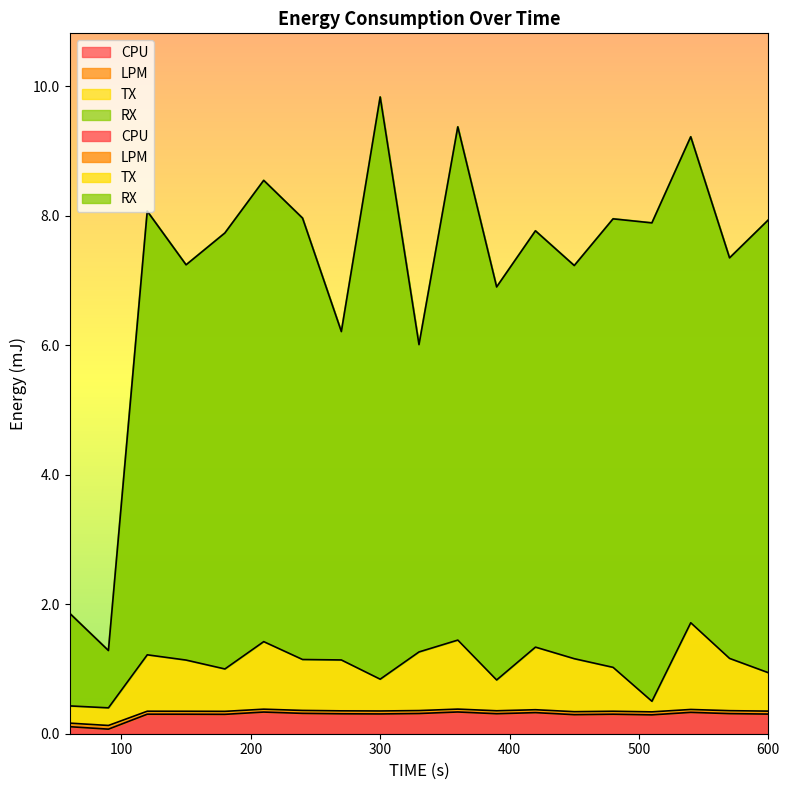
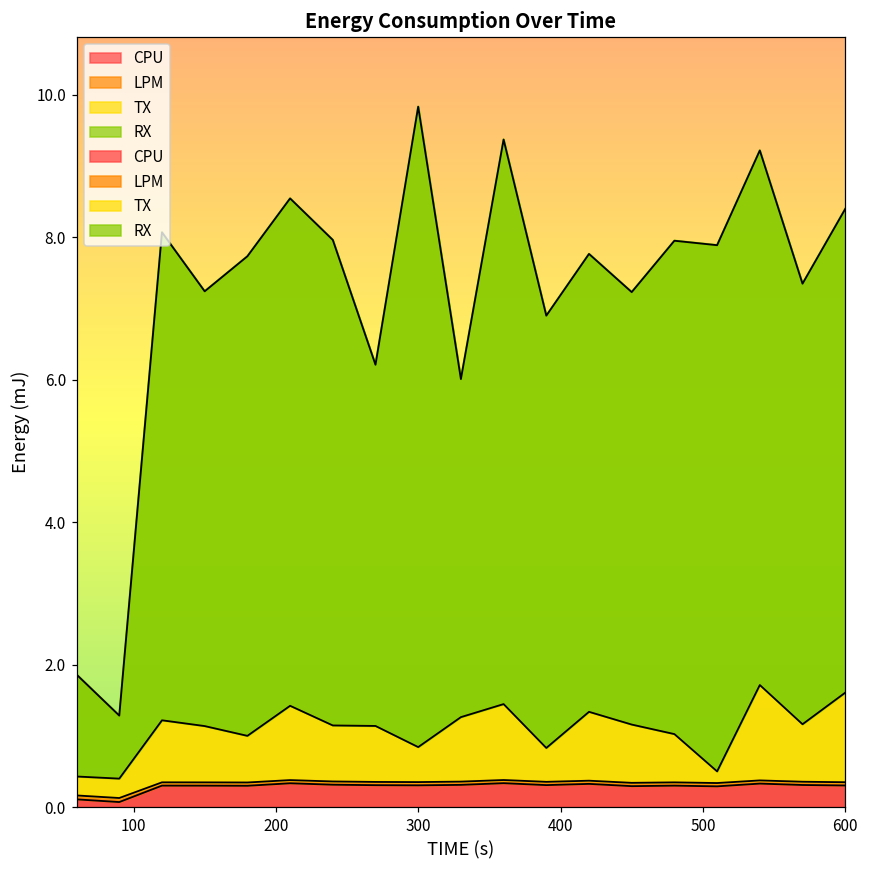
TX, 600: 0.6 -> 1.3
RX, 600: 7.0 -> 6.8
